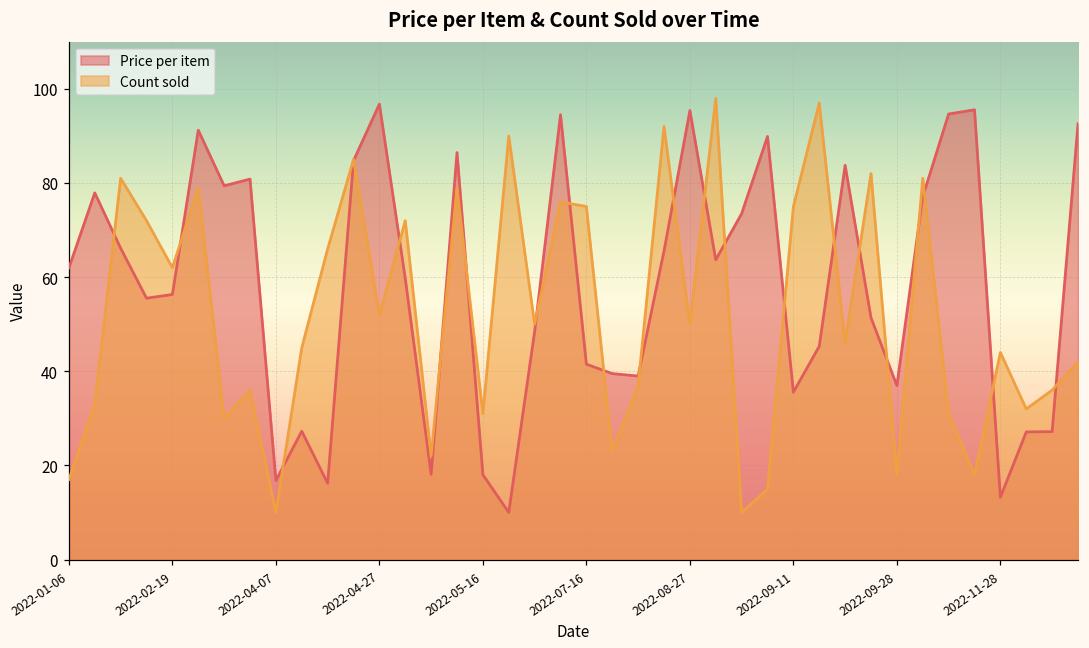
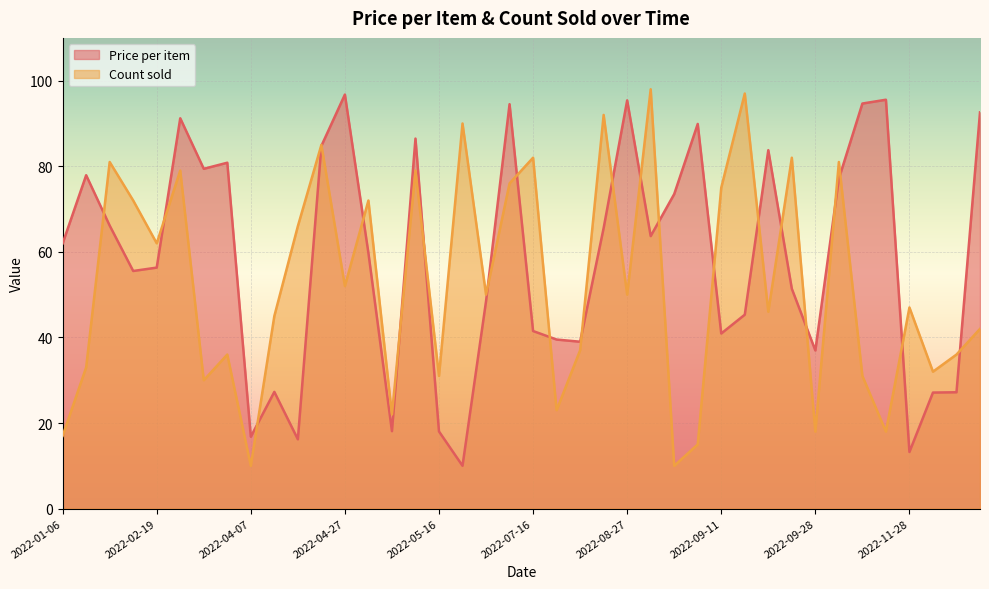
Count sold, 2022-07-16: 75 -> 82
Price per item, 2022-09-11: 36 -> 41
Count sold, 2022-11-28: 44 -> 47
